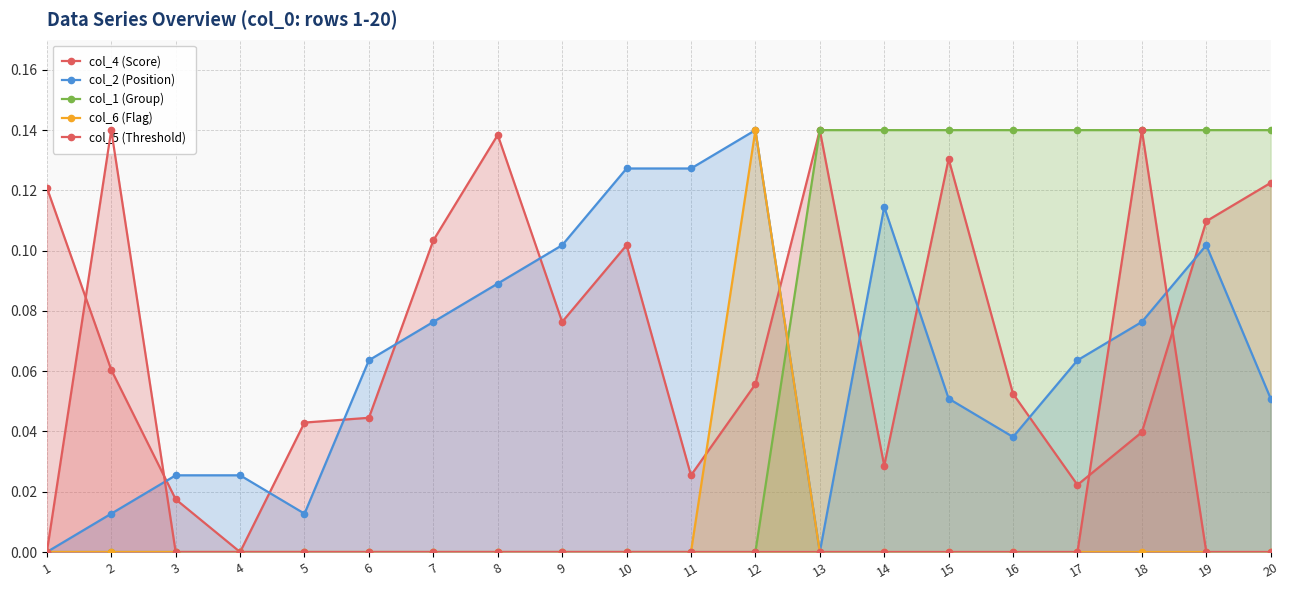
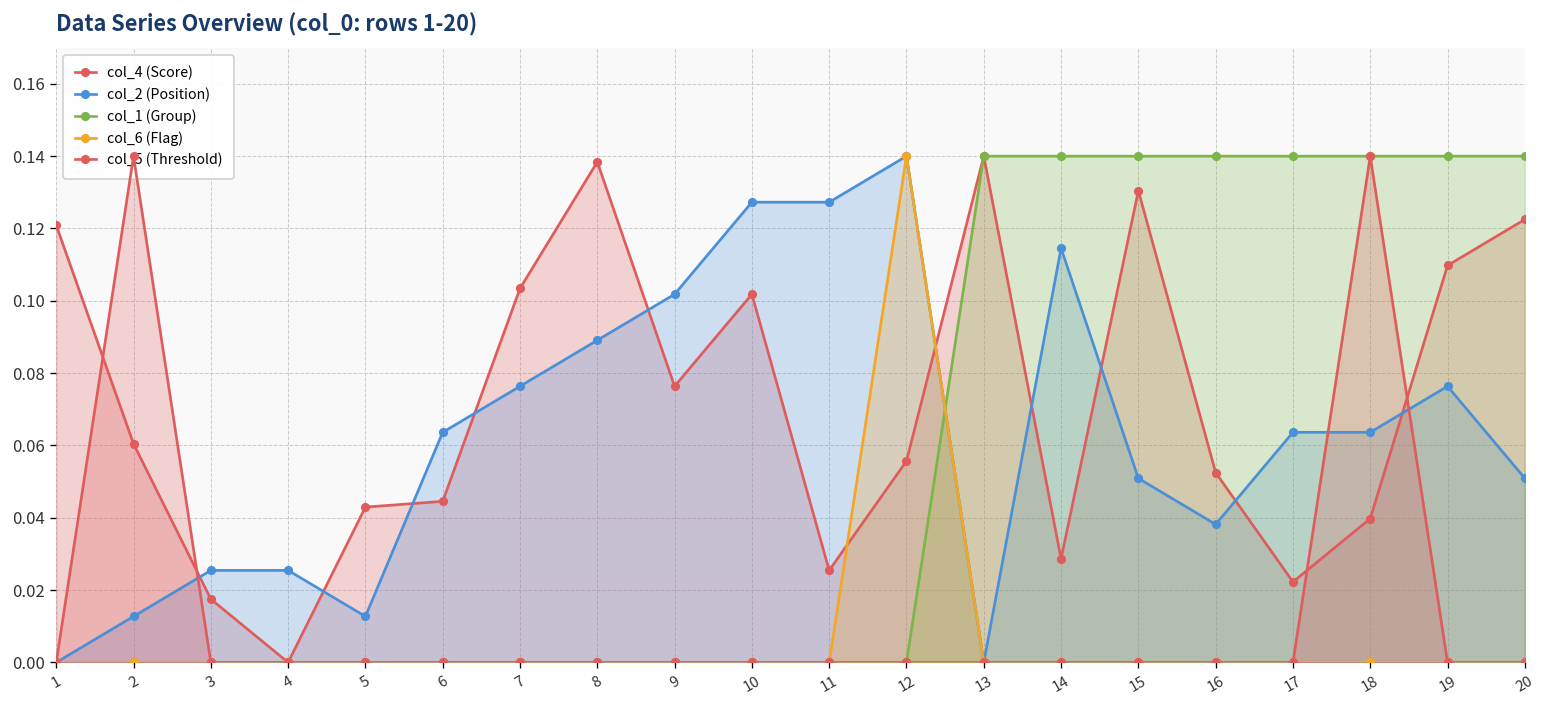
col_2 (Position), 18: 0.076 -> 0.064
col_2 (Position), 19: 0.102 -> 0.076
